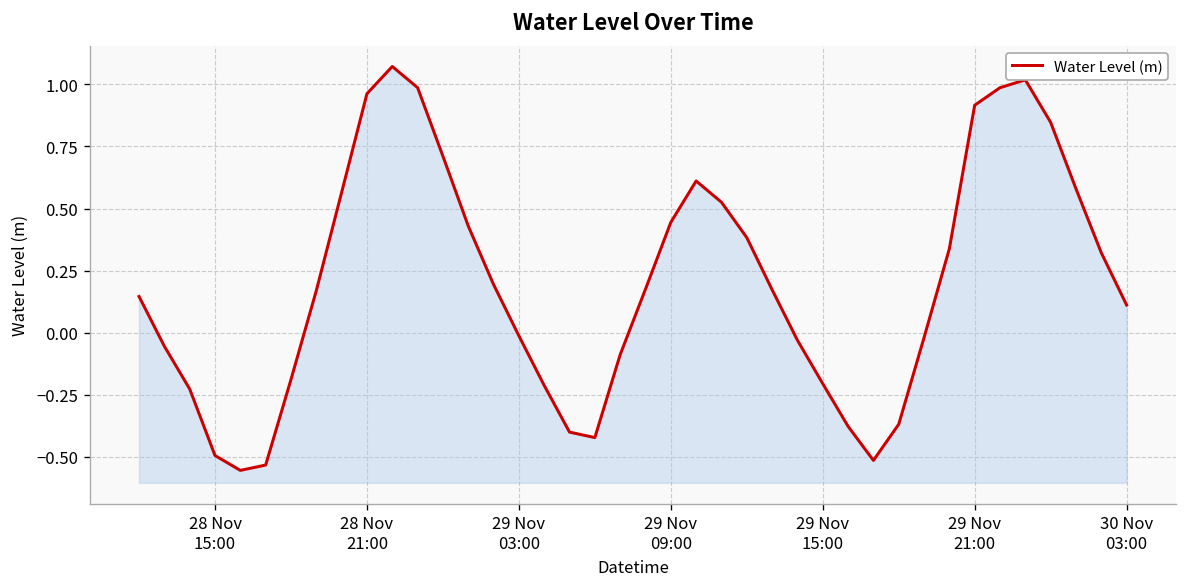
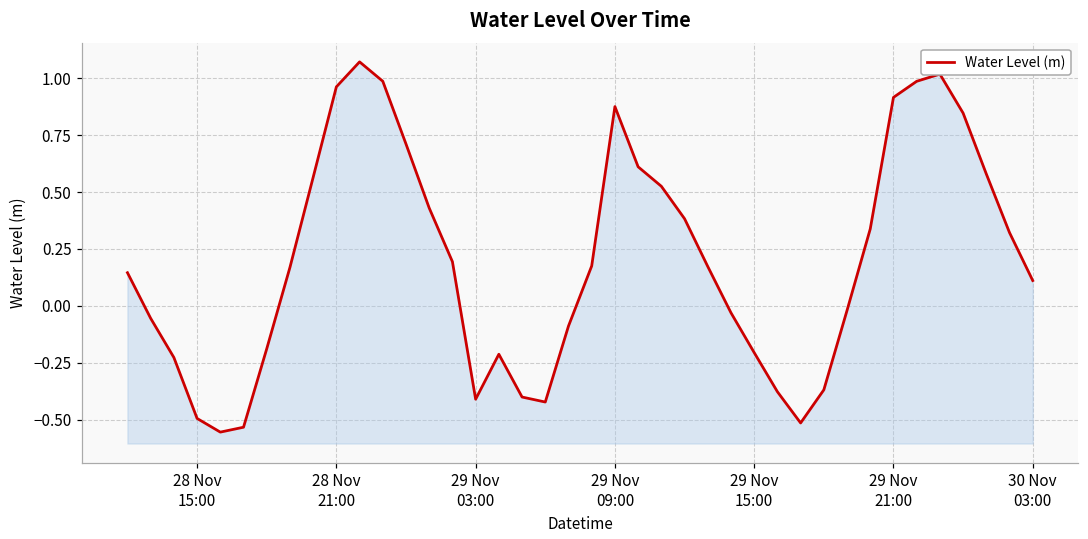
29 Nov 03:00: -0.01 -> -0.41
29 Nov 09:00: 0.44 -> 0.88
